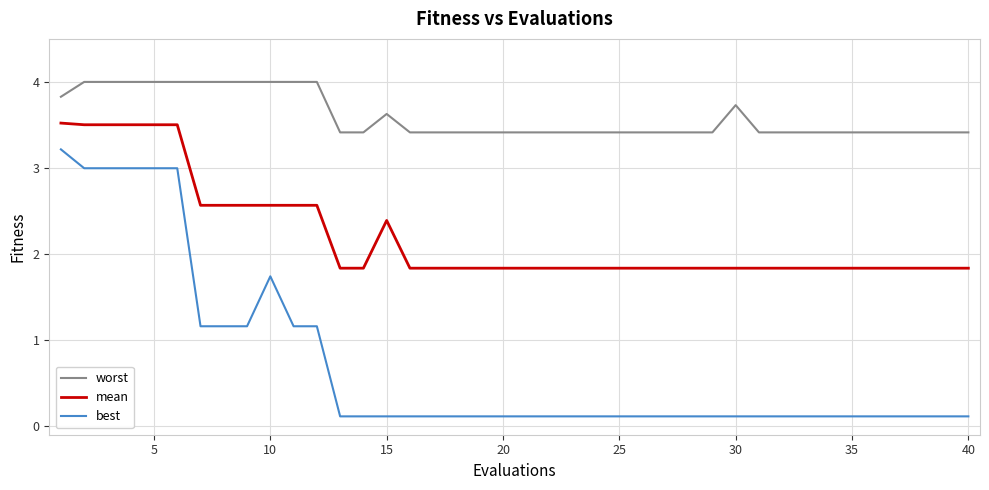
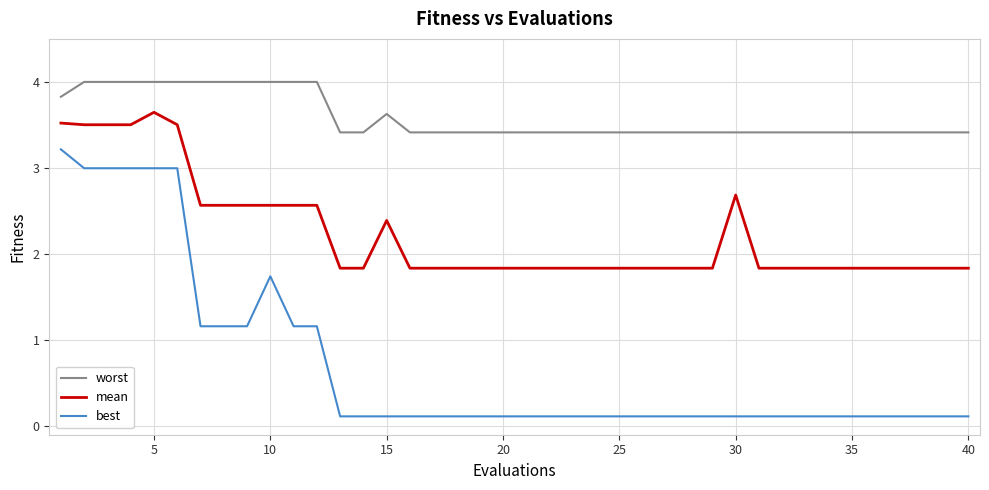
mean, 5: 3.5 -> 3.6
worst, 30: 3.7 -> 3.4
mean, 30: 1.8 -> 2.7
